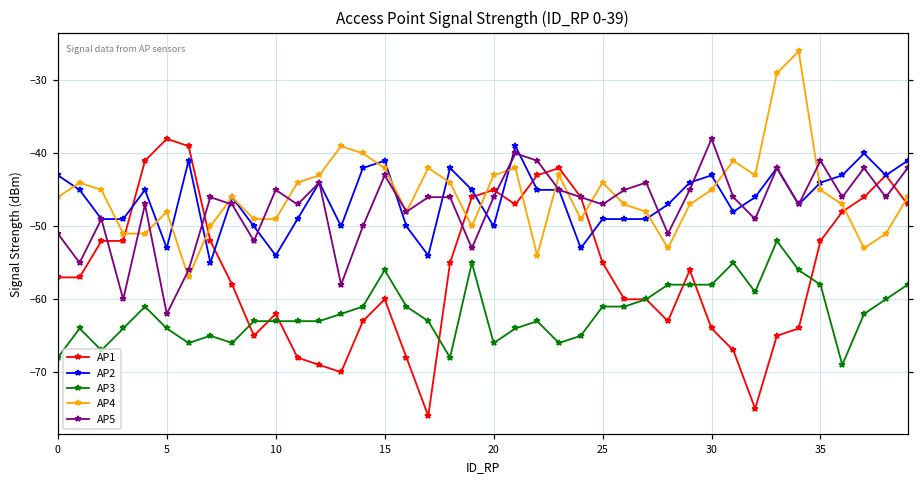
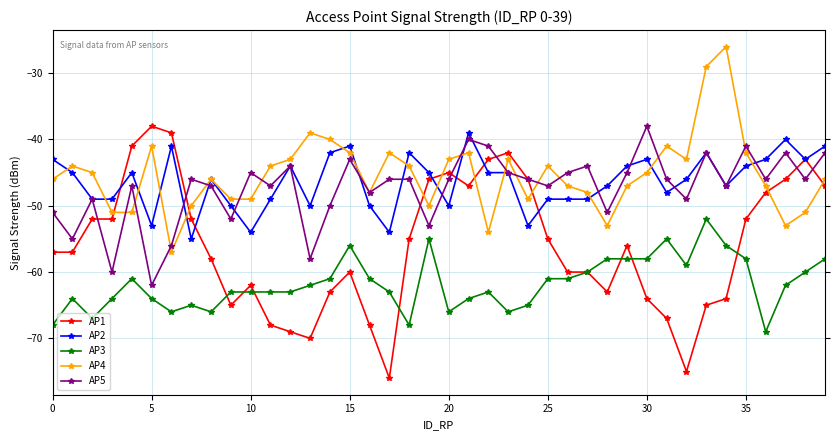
AP4, 5: -48 -> -41
AP4, 35: -45 -> -42
